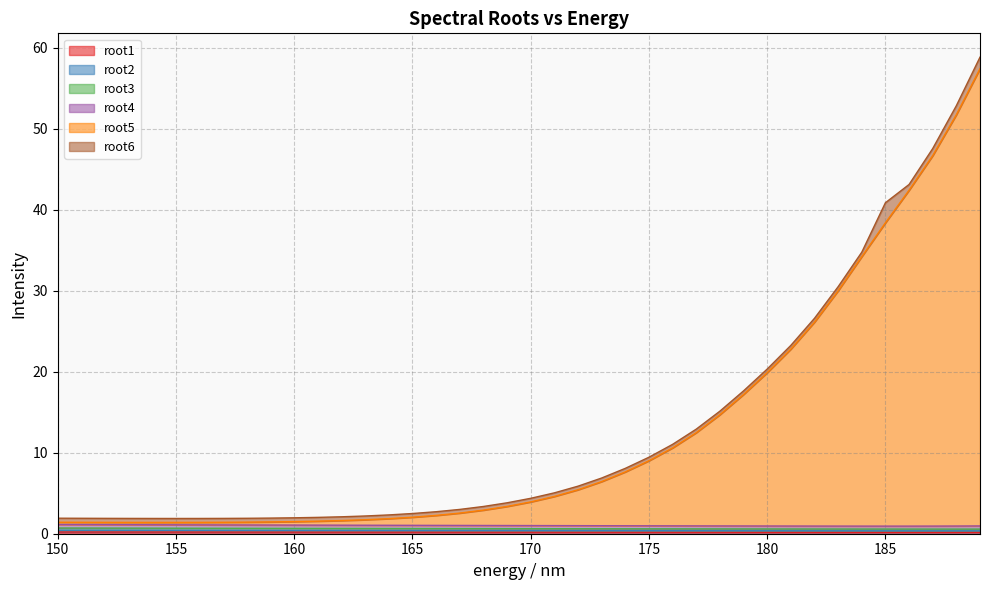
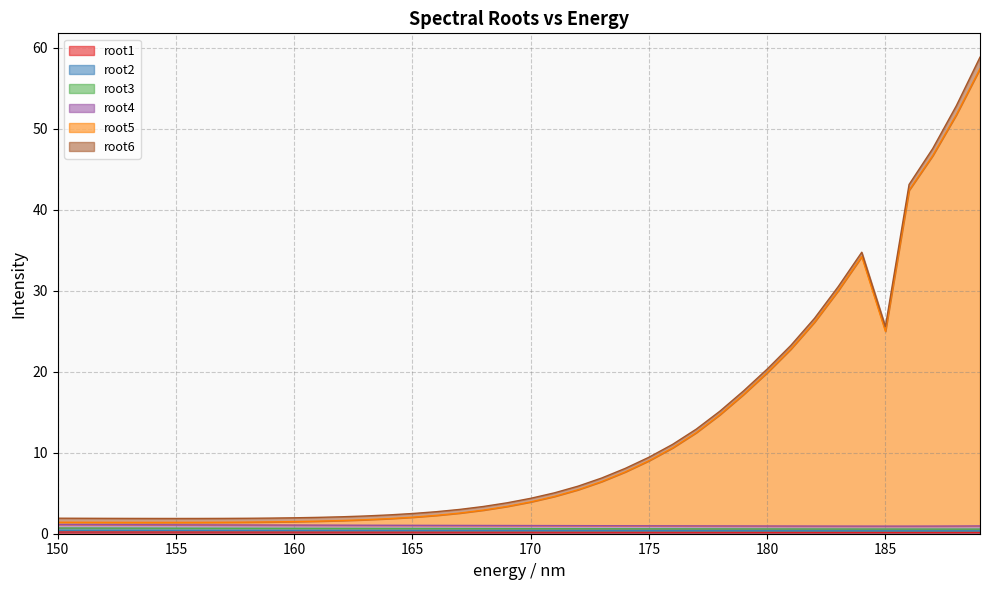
root5, 185: 37 -> 24
root6, 185: 2 -> 1
